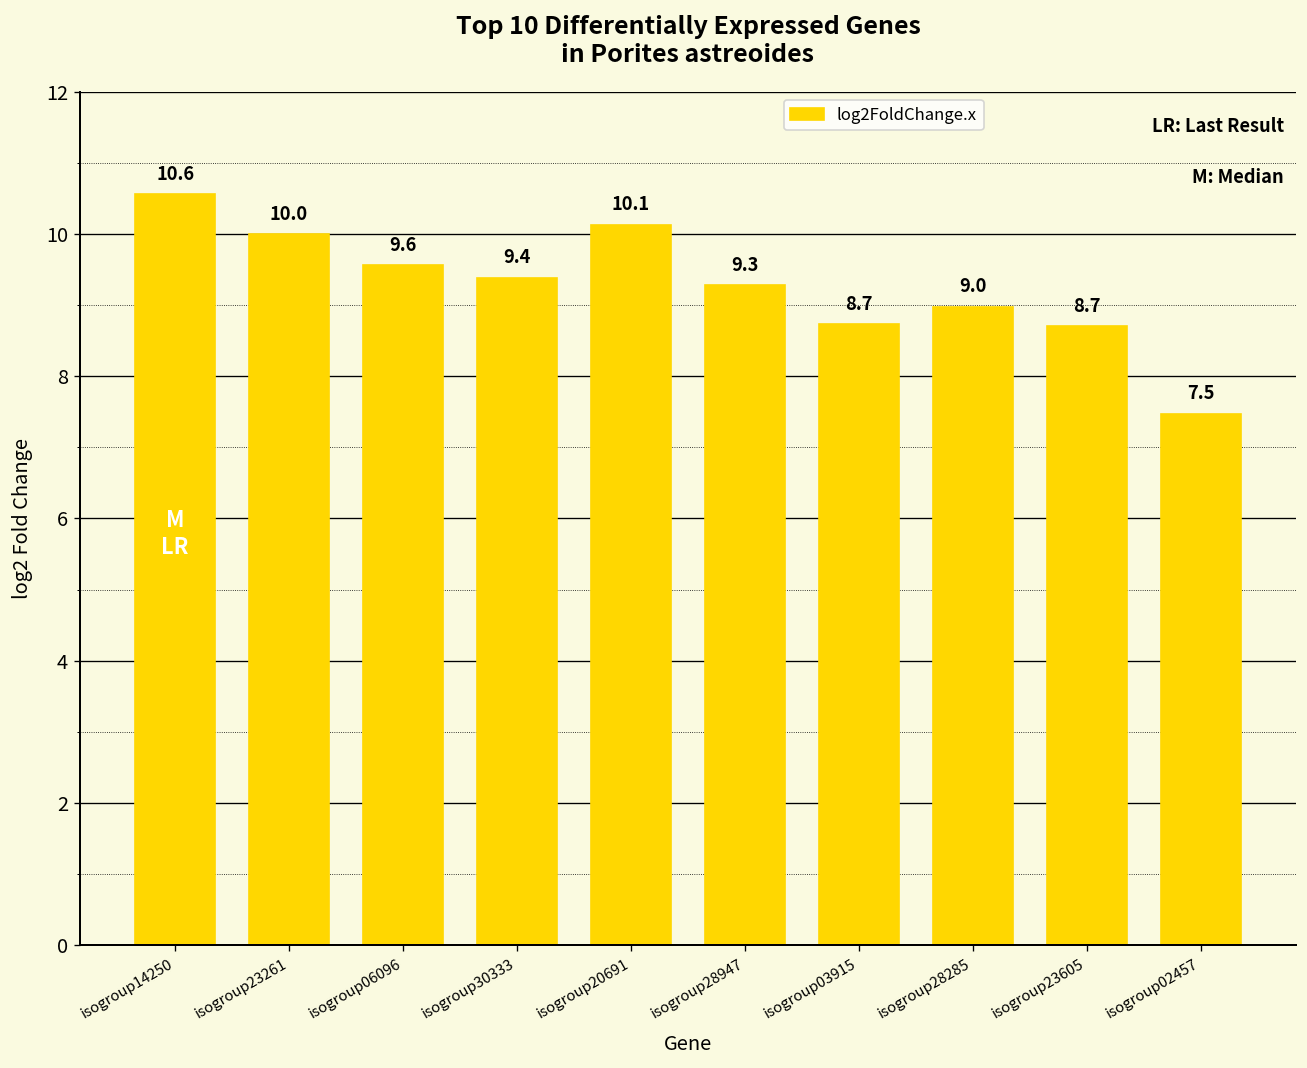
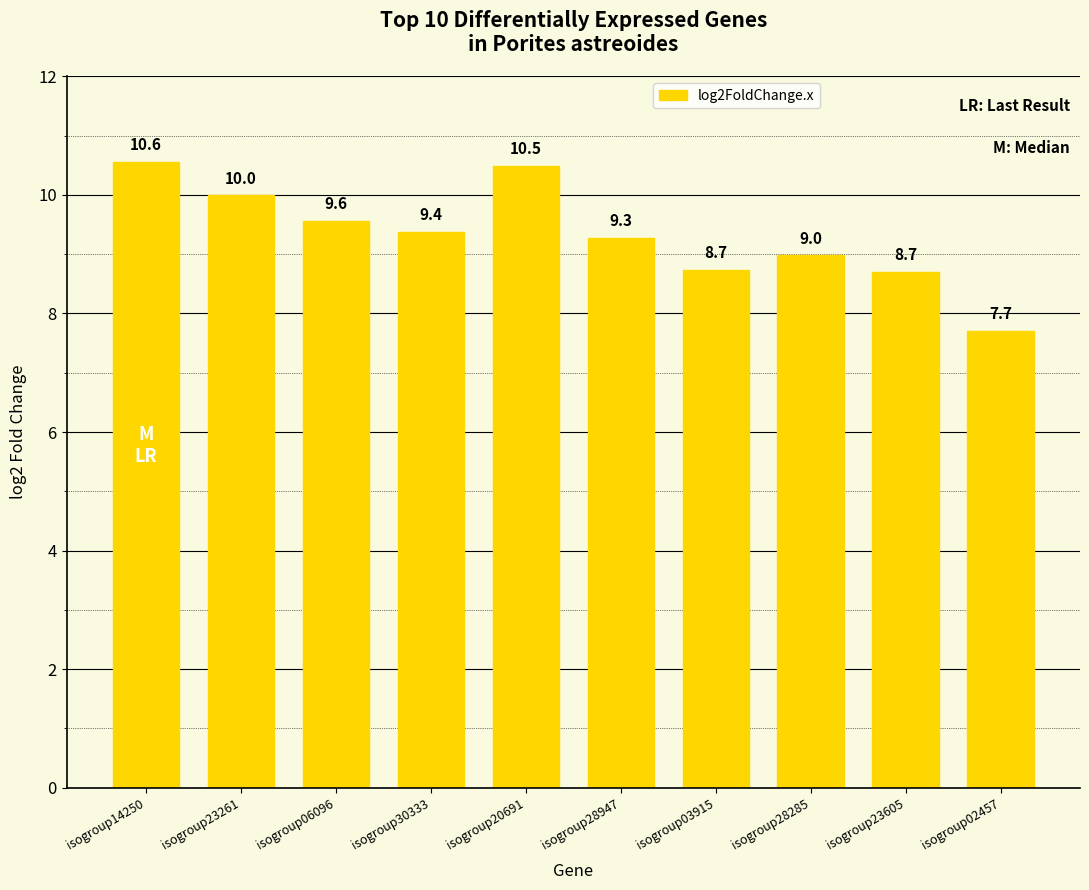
isogroup20691: 10.1 -> 10.5
isogroup02457: 7.5 -> 7.7
